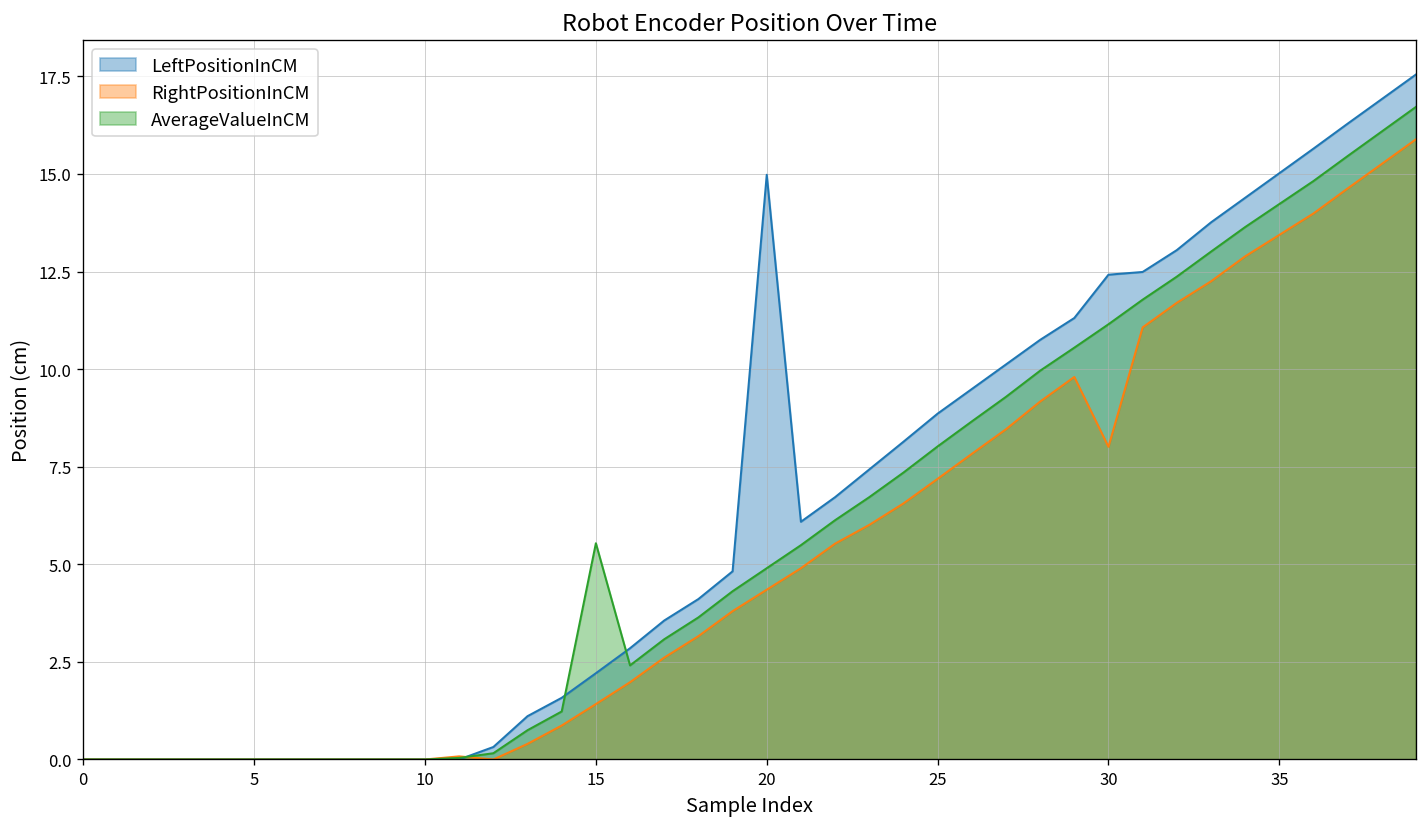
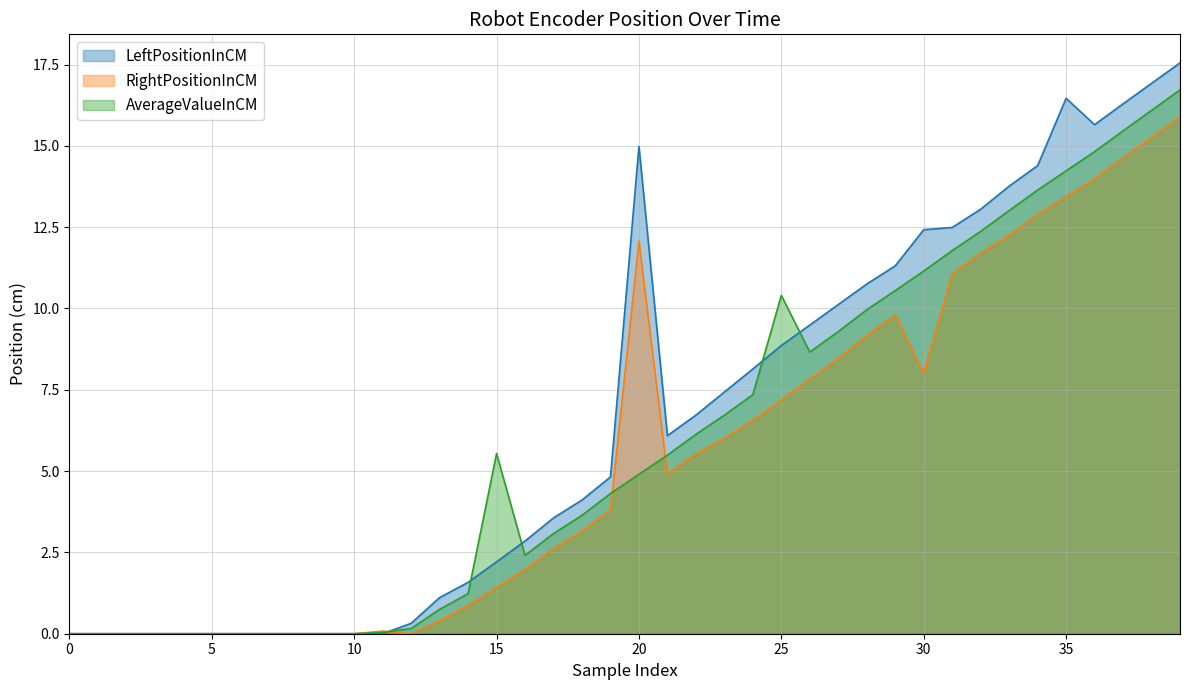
RightPositionInCM, 20: 4.4 -> 12.1
AverageValueInCM, 25: 8.0 -> 10.4
LeftPositionInCM, 35: 15.0 -> 16.5
